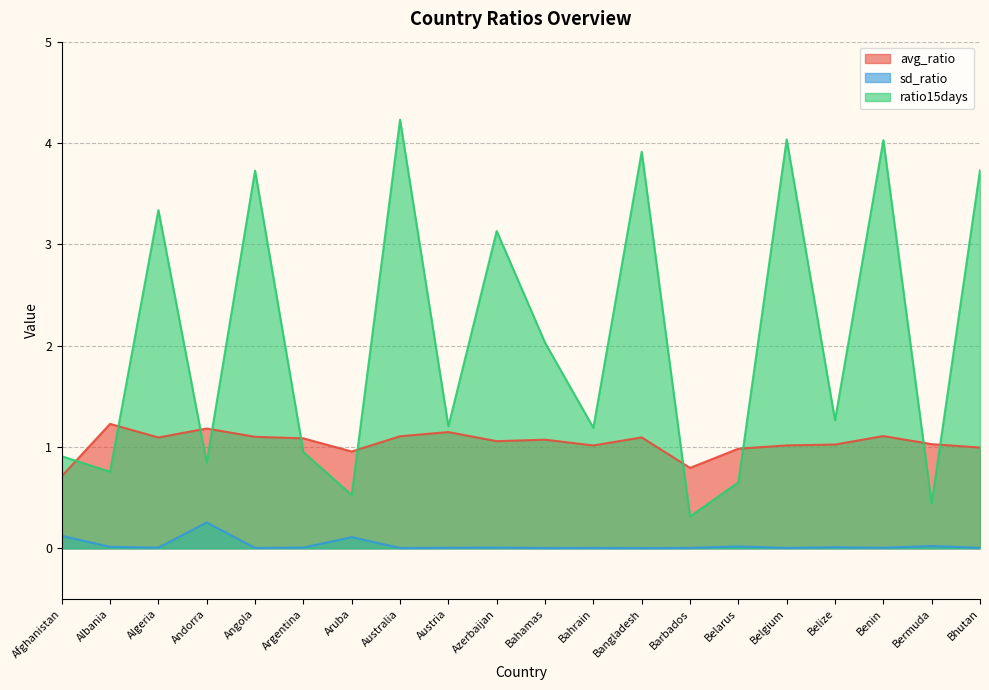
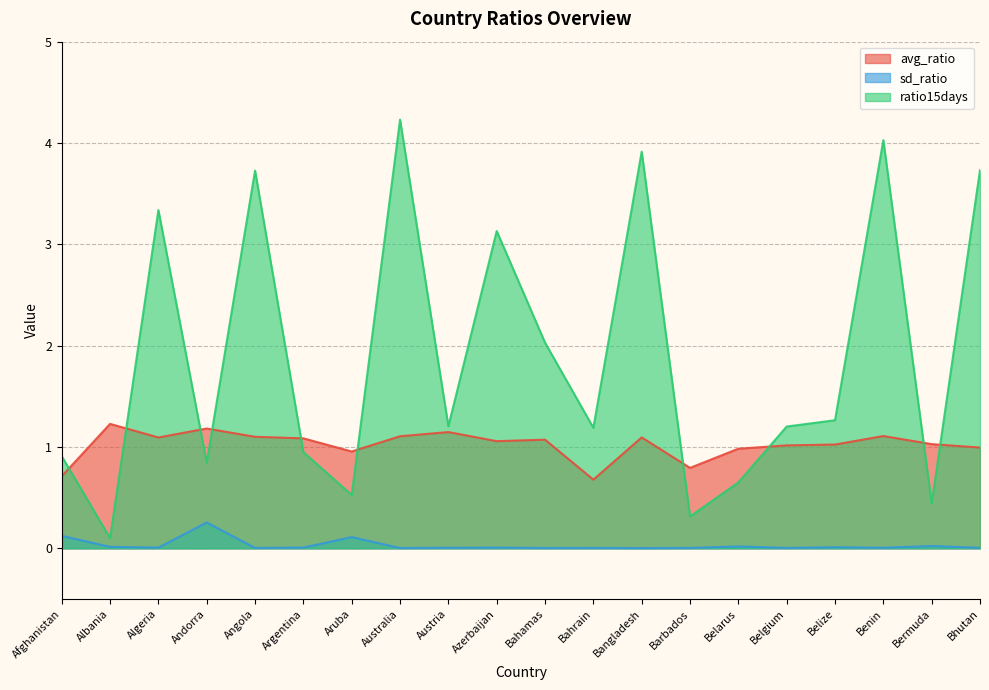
ratio15days, Albania: 0.76 -> 0.10
avg_ratio, Bahrain: 1.02 -> 0.68
ratio15days, Belgium: 4.03 -> 1.20
